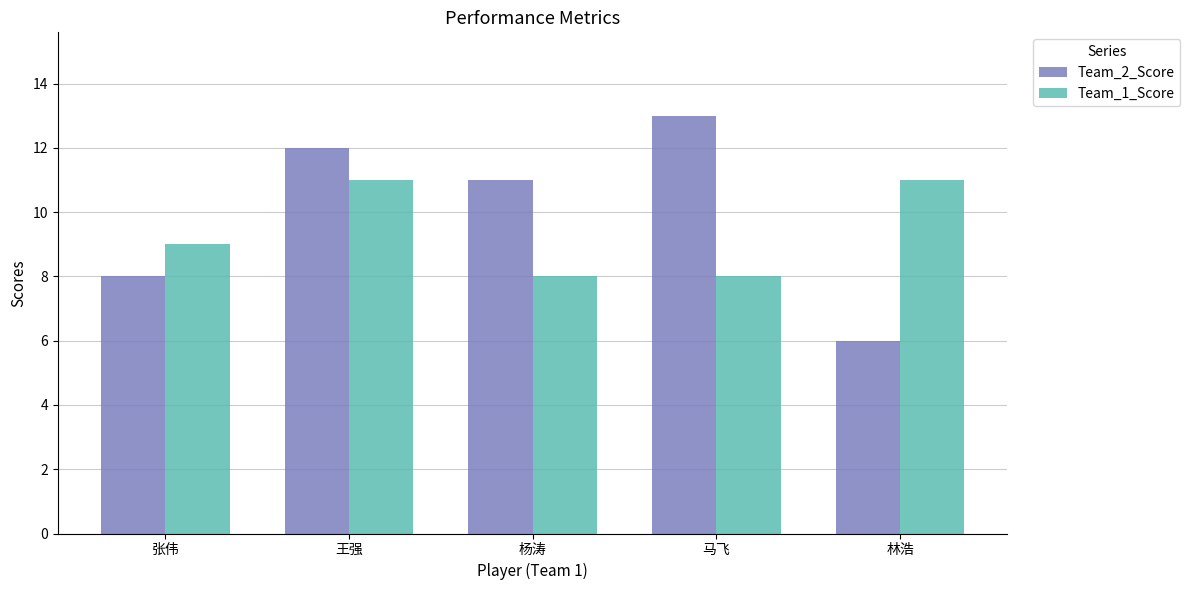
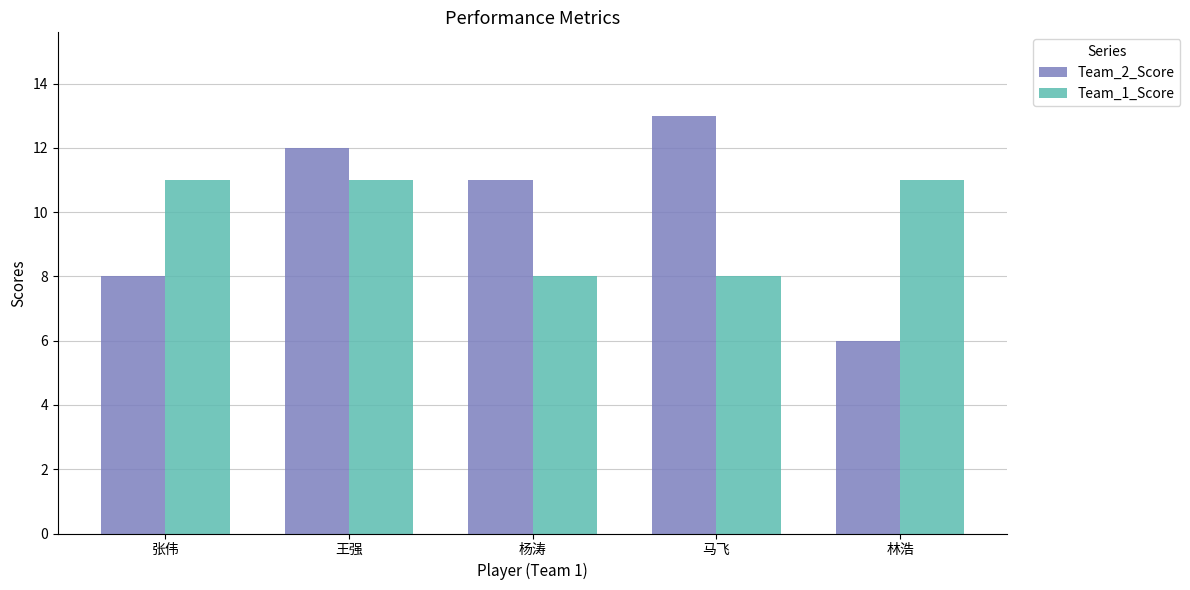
Team_1_Score, 张伟: 9 -> 11
